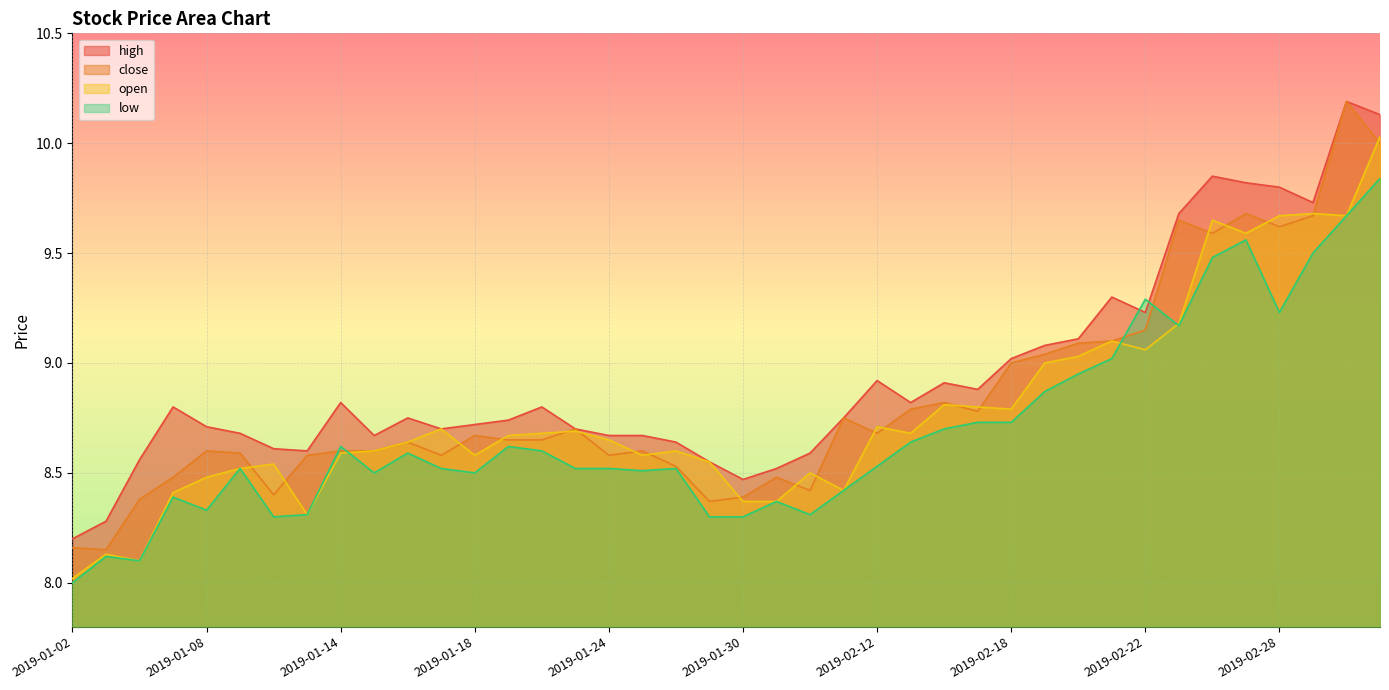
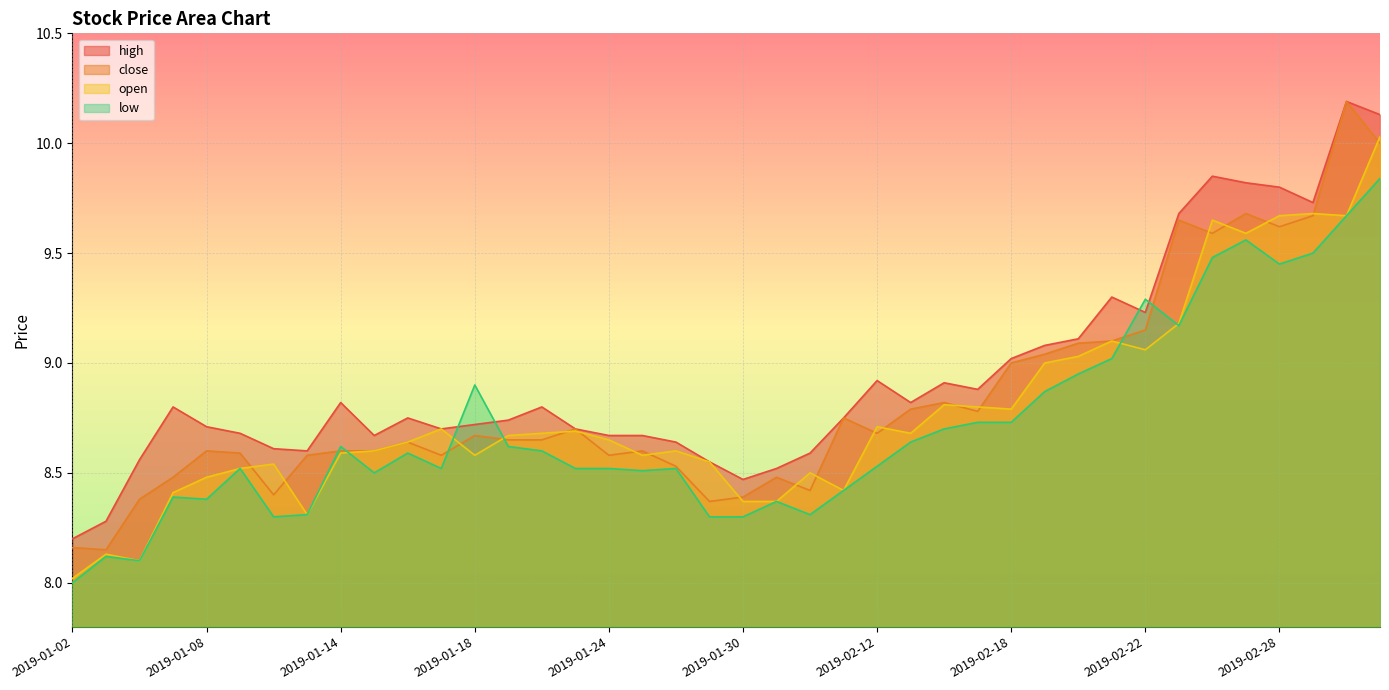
low, 2019-01-08: 8.33 -> 8.38
low, 2019-01-18: 8.5 -> 8.9
low, 2019-02-28: 9.23 -> 9.45
